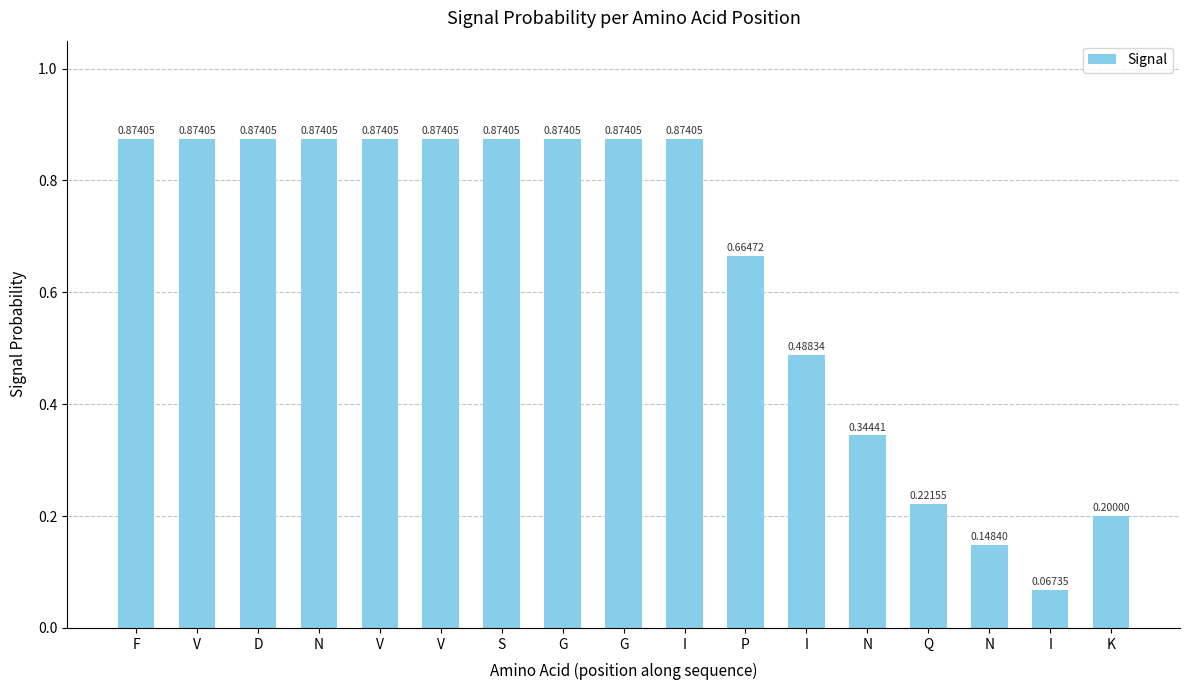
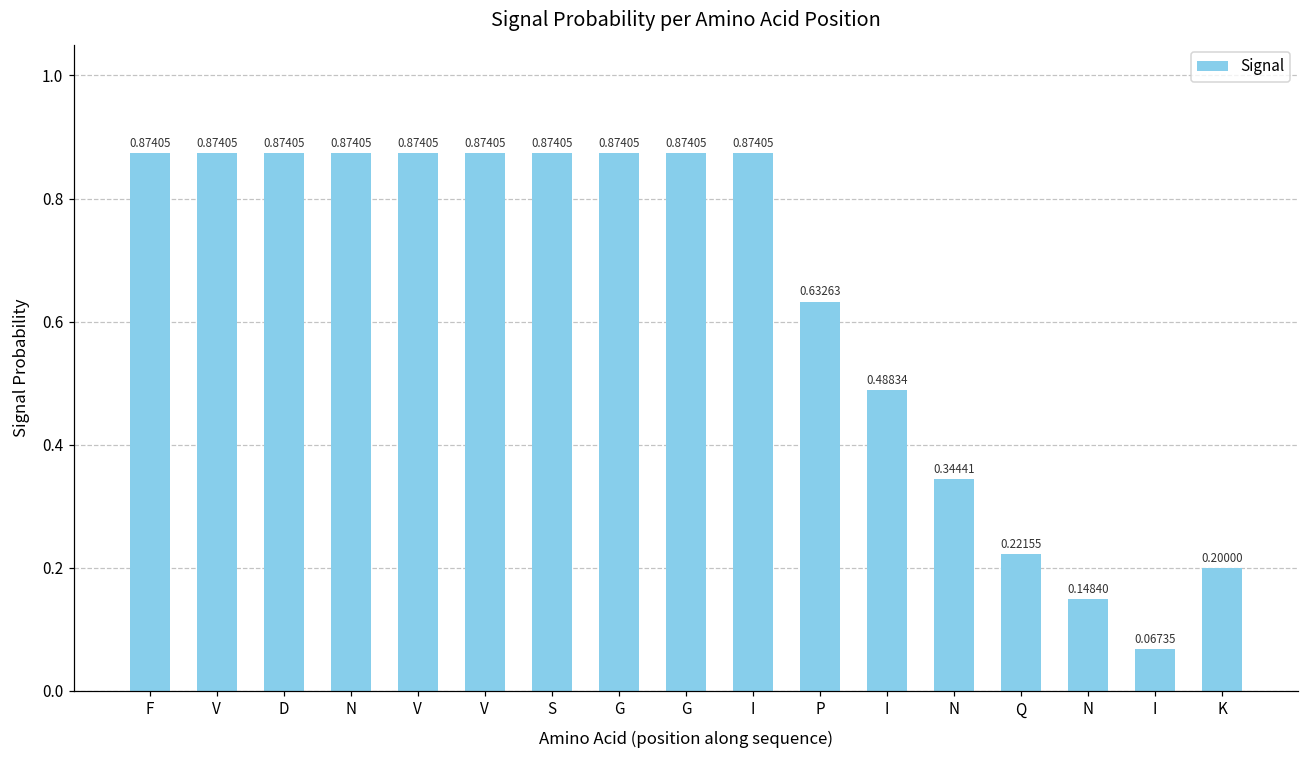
P: 0.66472 -> 0.63263
